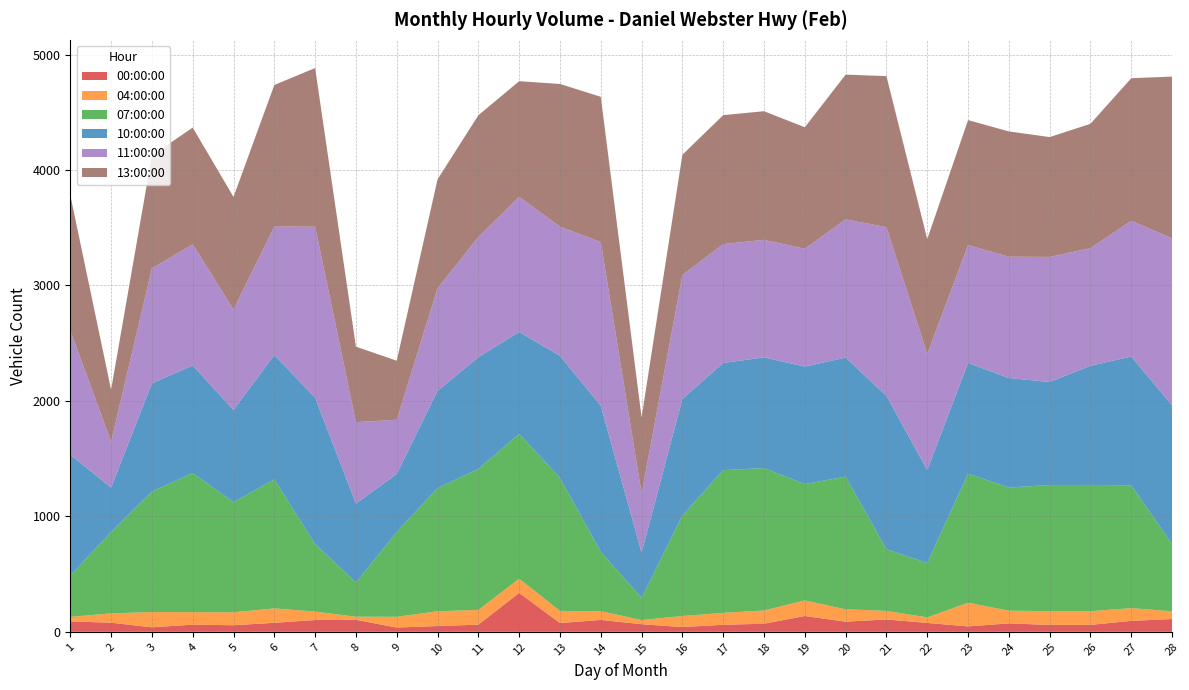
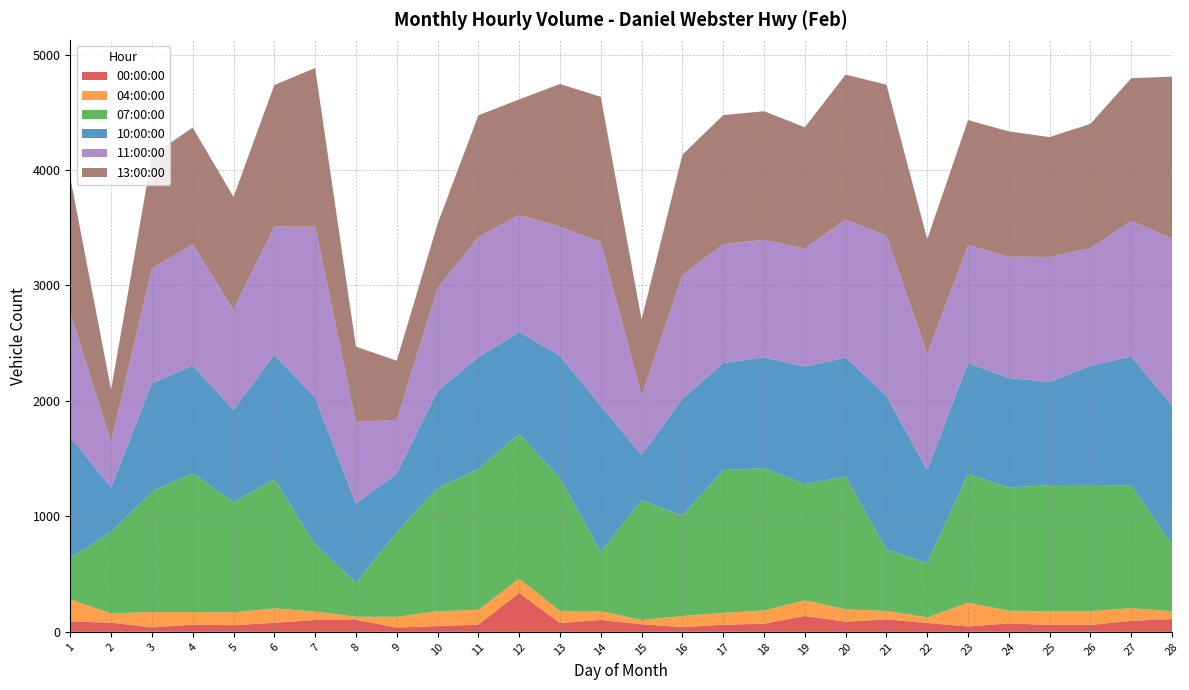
04:00:00, 1: 40 -> 190
13:00:00, 10: 940 -> 560
11:00:00, 12: 1170 -> 1010
07:00:00, 15: 190 -> 1040
11:00:00, 21: 1460 -> 1390
